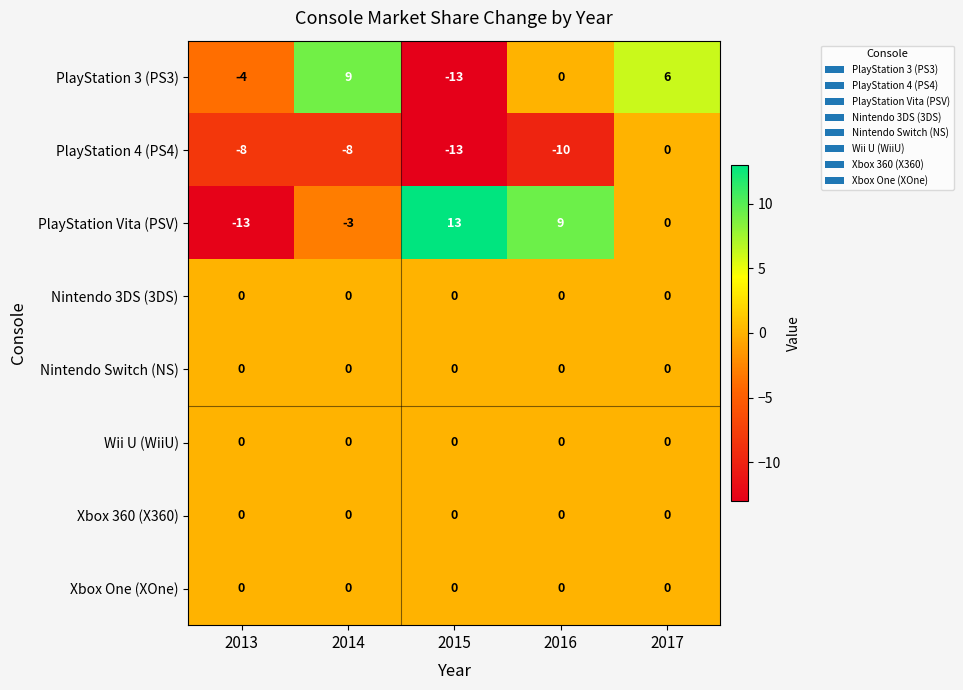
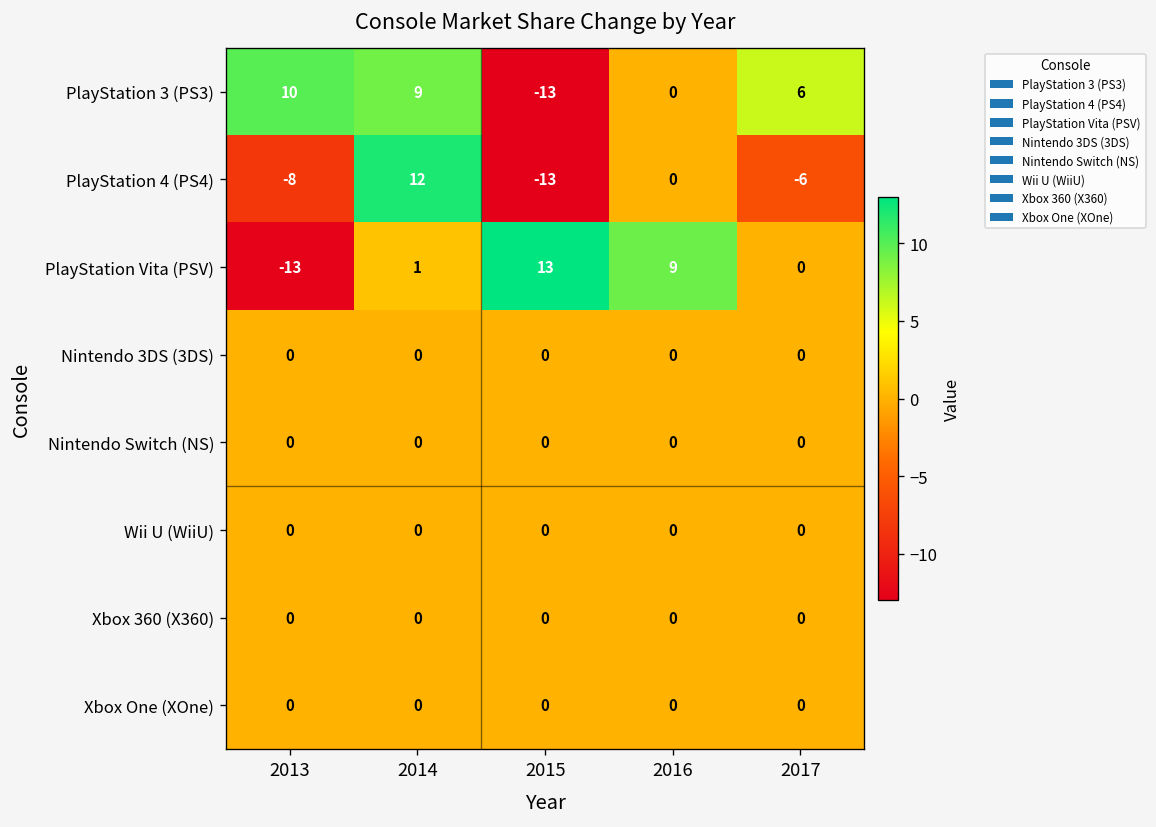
PlayStation 3 (PS3), 2013: -4 -> 10
PlayStation 4 (PS4), 2014: -8 -> 12
PlayStation 4 (PS4), 2016: -10 -> 0
PlayStation 4 (PS4), 2017: 0 -> -6
PlayStation Vita (PSV), 2014: -3 -> 1
